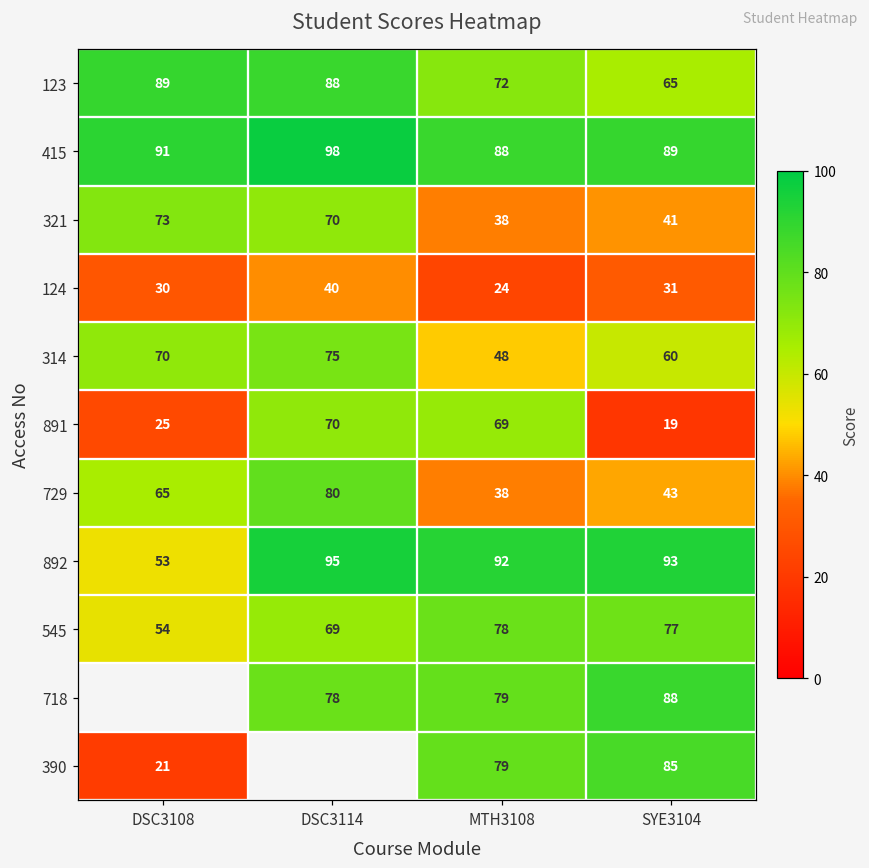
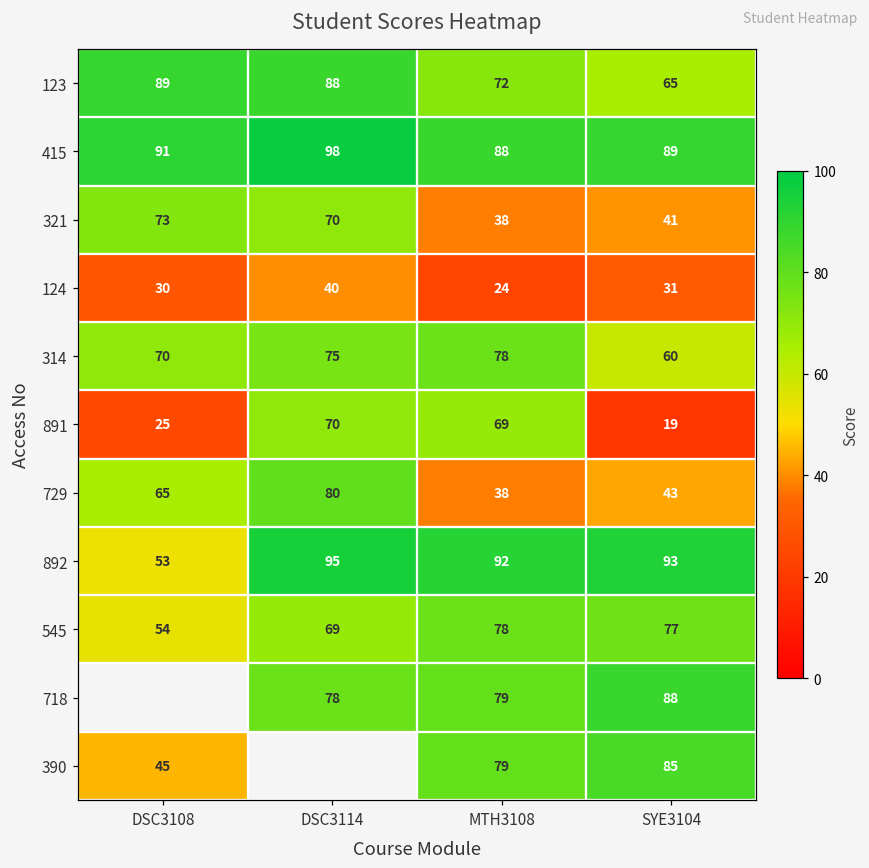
314, MTH3108: 48 -> 78
390, DSC3108: 21 -> 45
